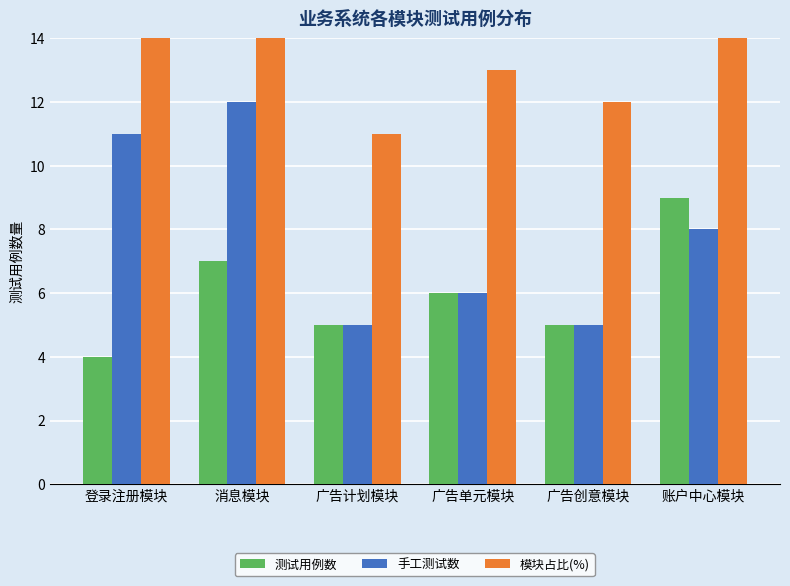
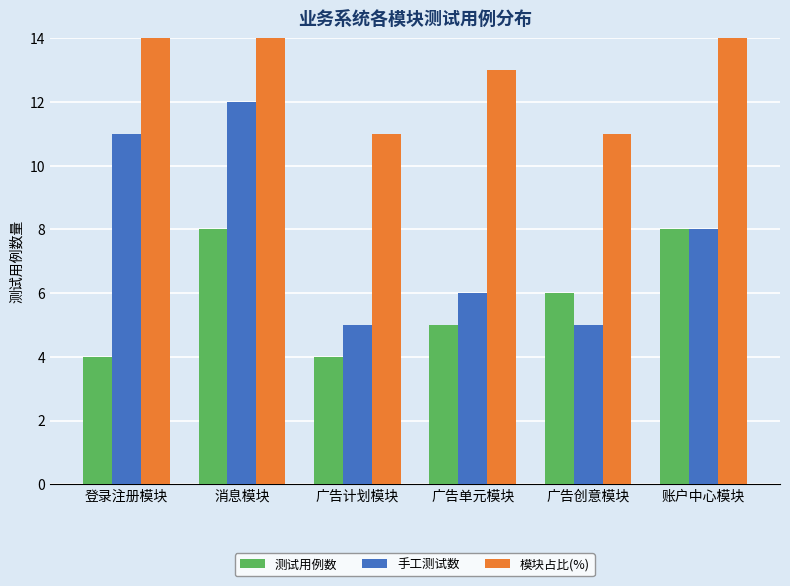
测试用例数, 消息模块: 7 -> 8
测试用例数, 广告计划模块: 5 -> 4
测试用例数, 广告单元模块: 6 -> 5
测试用例数, 广告创意模块: 5 -> 6
模块占比(%), 广告创意模块: 12 -> 11
测试用例数, 账户中心模块: 9 -> 8
